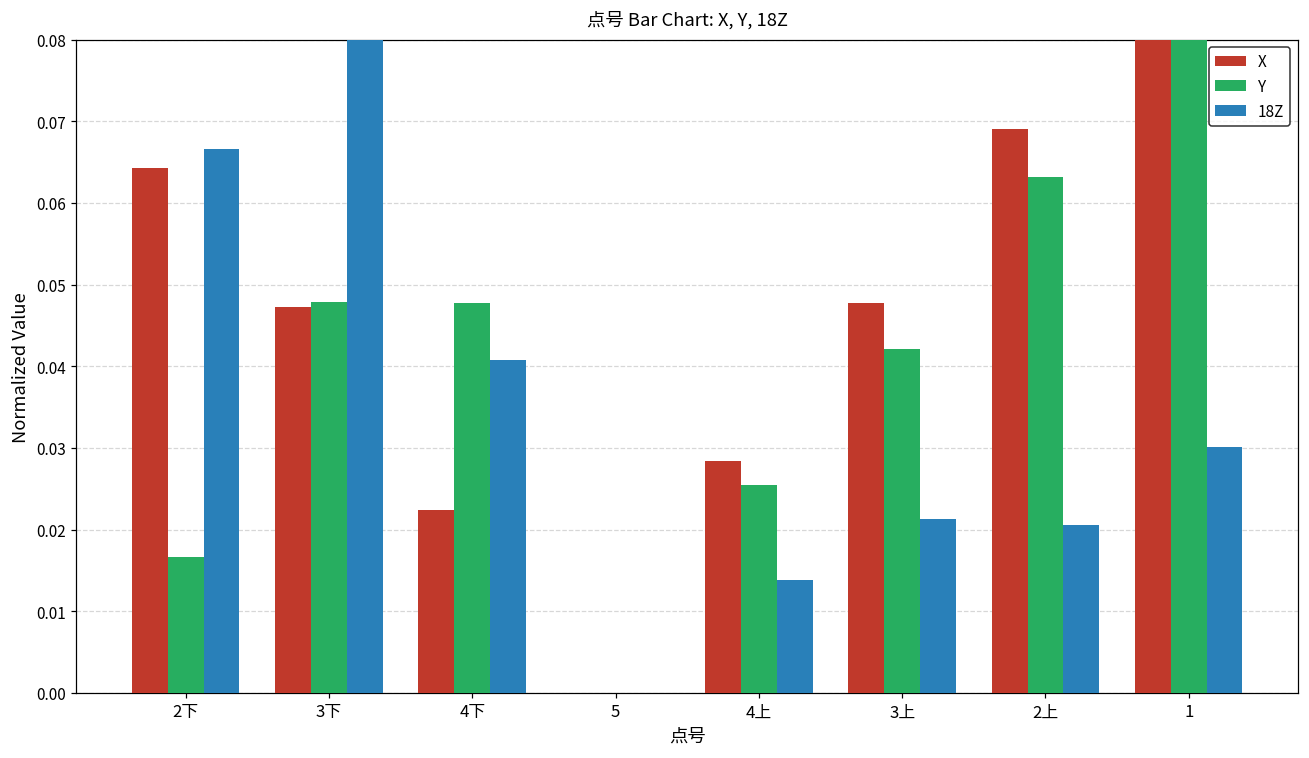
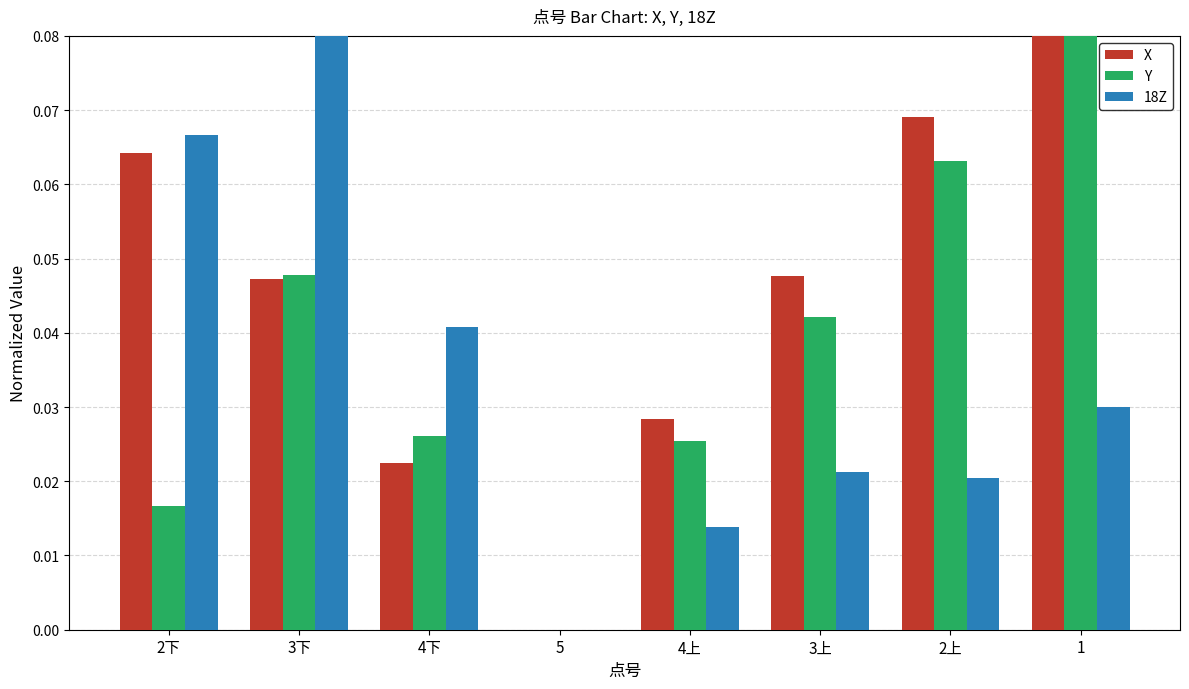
Y, 4下: 0.048 -> 0.026
